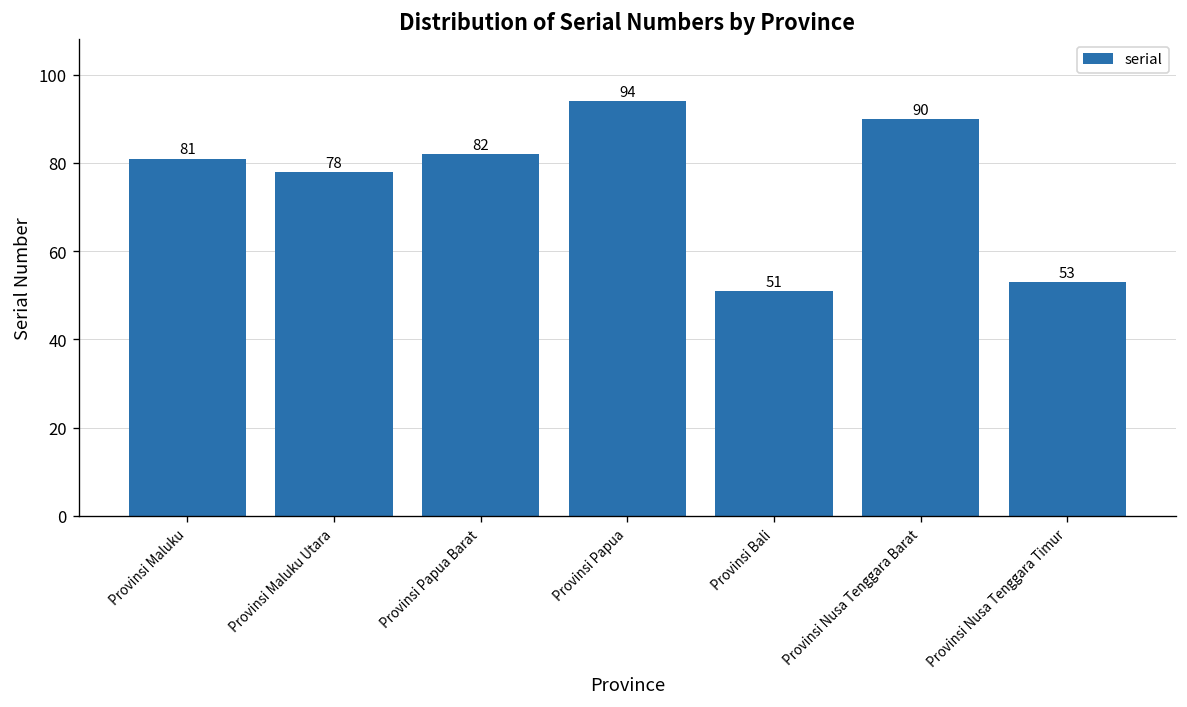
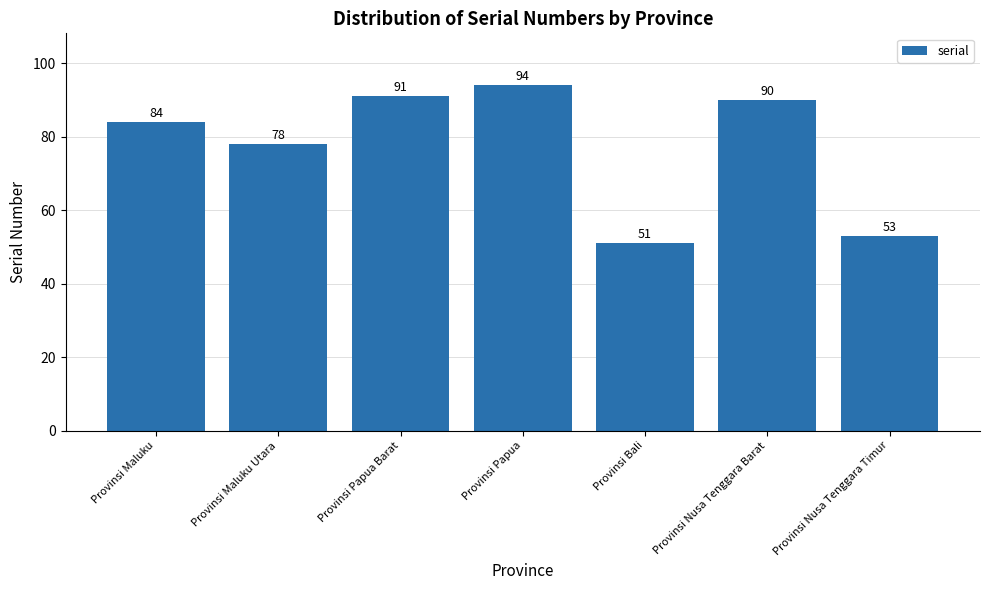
Provinsi Maluku: 81 -> 84
Provinsi Papua Barat: 82 -> 91
